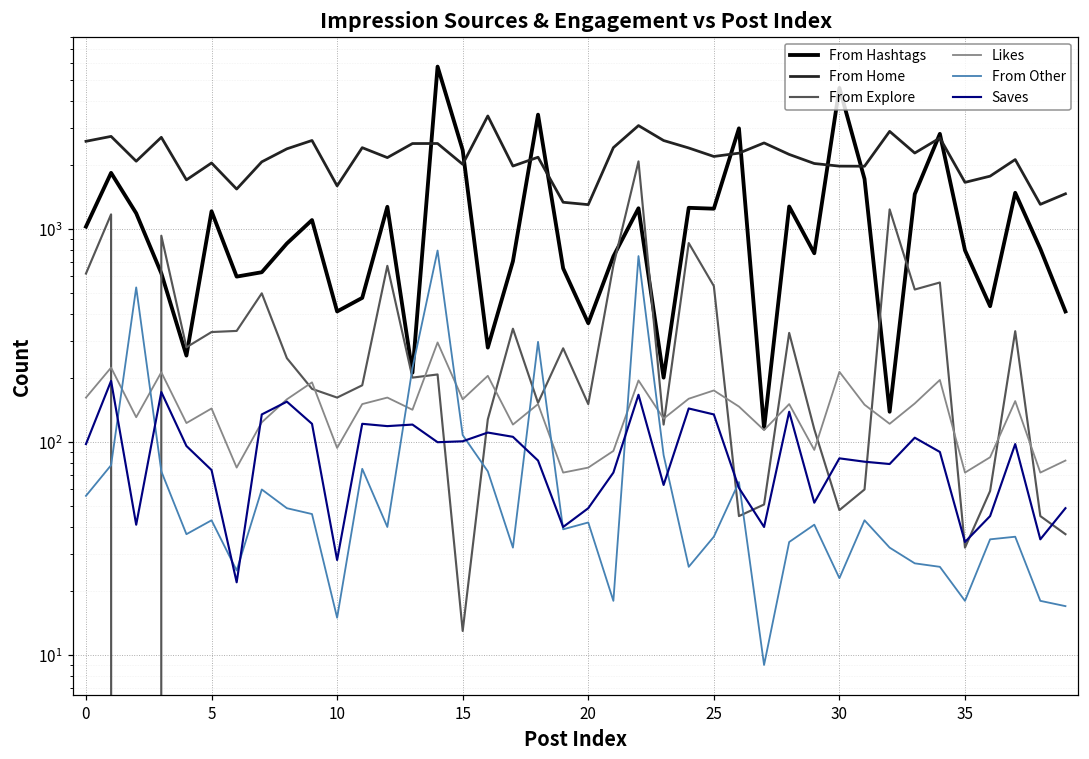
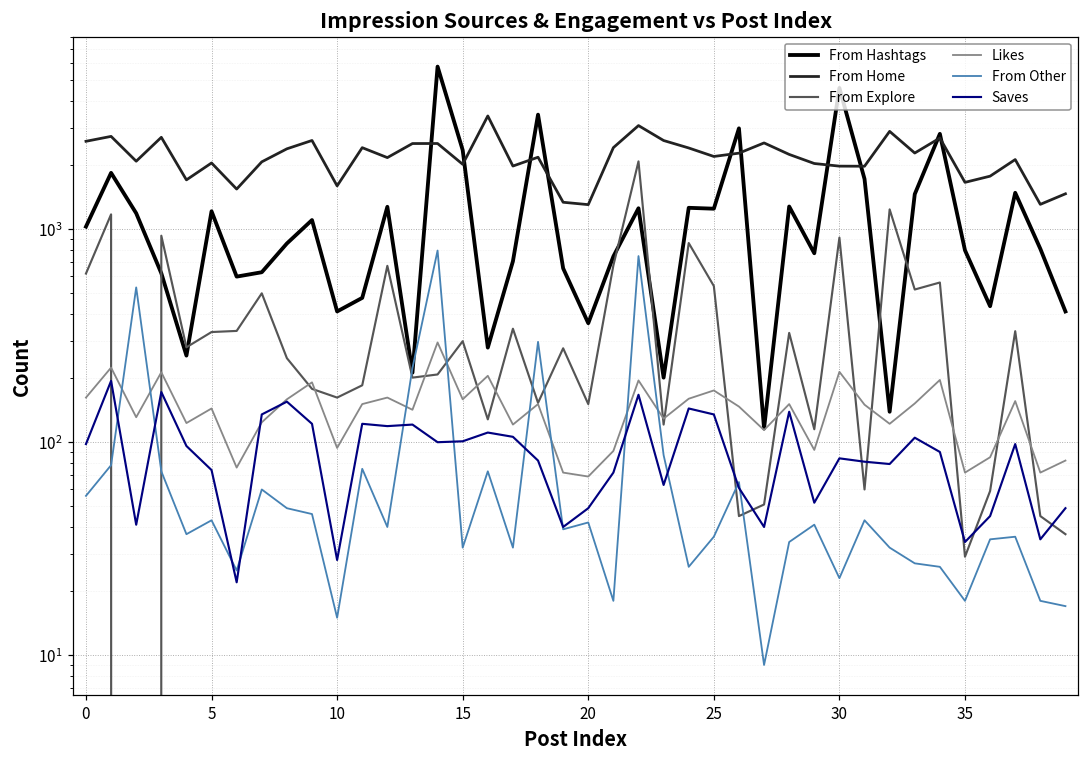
From Explore, 15: 13 -> 300
From Other, 15: 110 -> 32
Likes, 20: 76 -> 69
From Explore, 30: 48 -> 900
From Explore, 35: 32 -> 29
